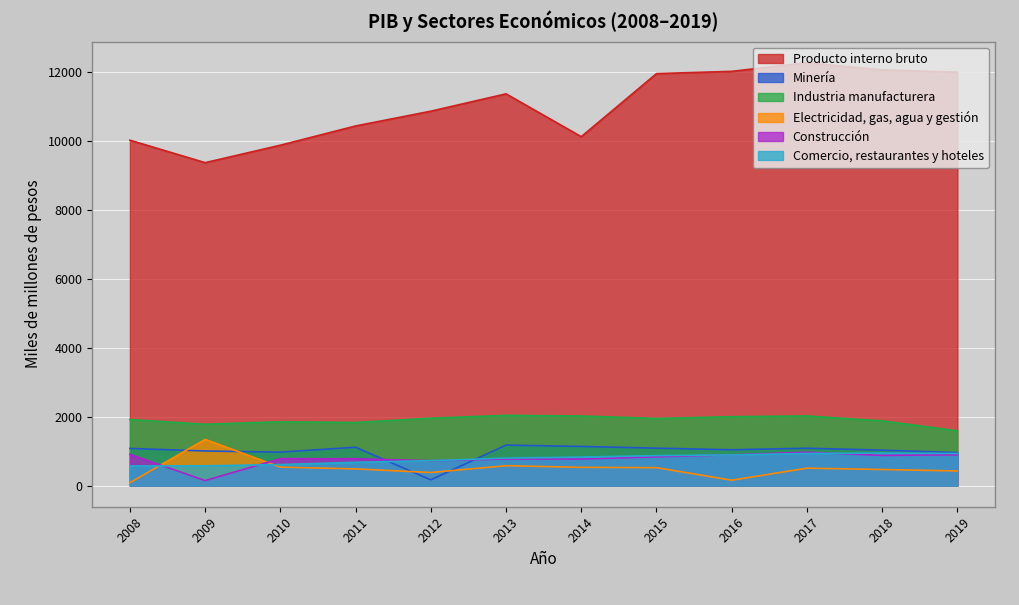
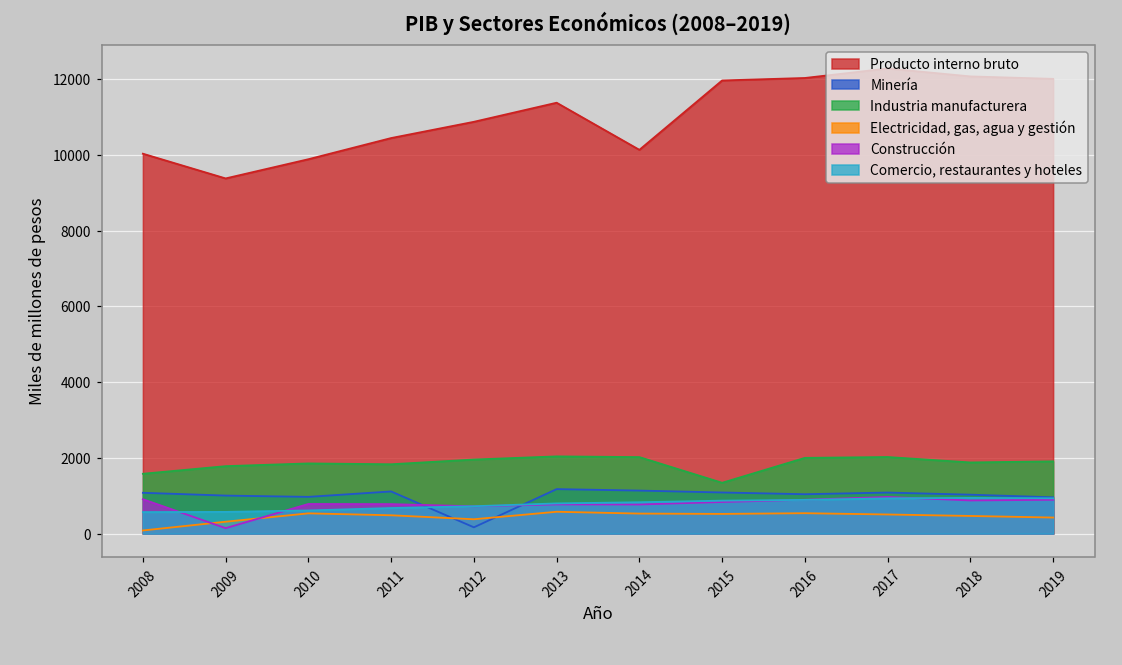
Industria manufacturera, 2008: 1900 -> 1600
Electricidad, gas, agua y gestión, 2009: 1300 -> 300
Industria manufacturera, 2015: 2000 -> 1300
Electricidad, gas, agua y gestión, 2016: 200 -> 500
Industria manufacturera, 2019: 1600 -> 1900
